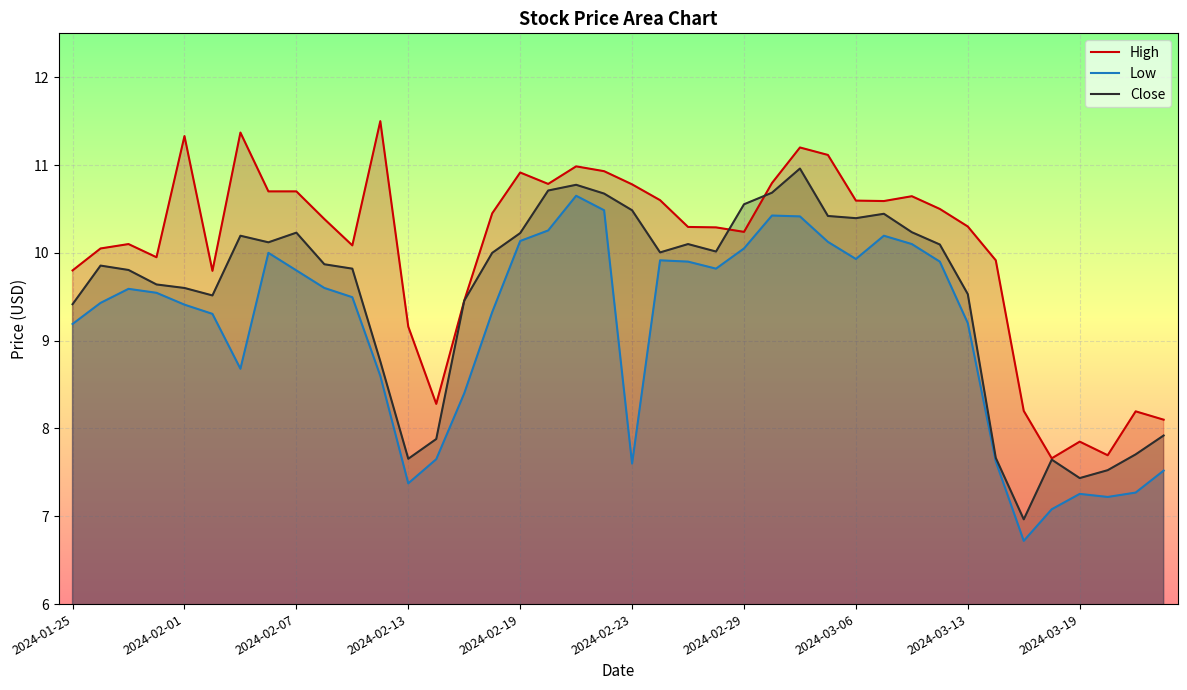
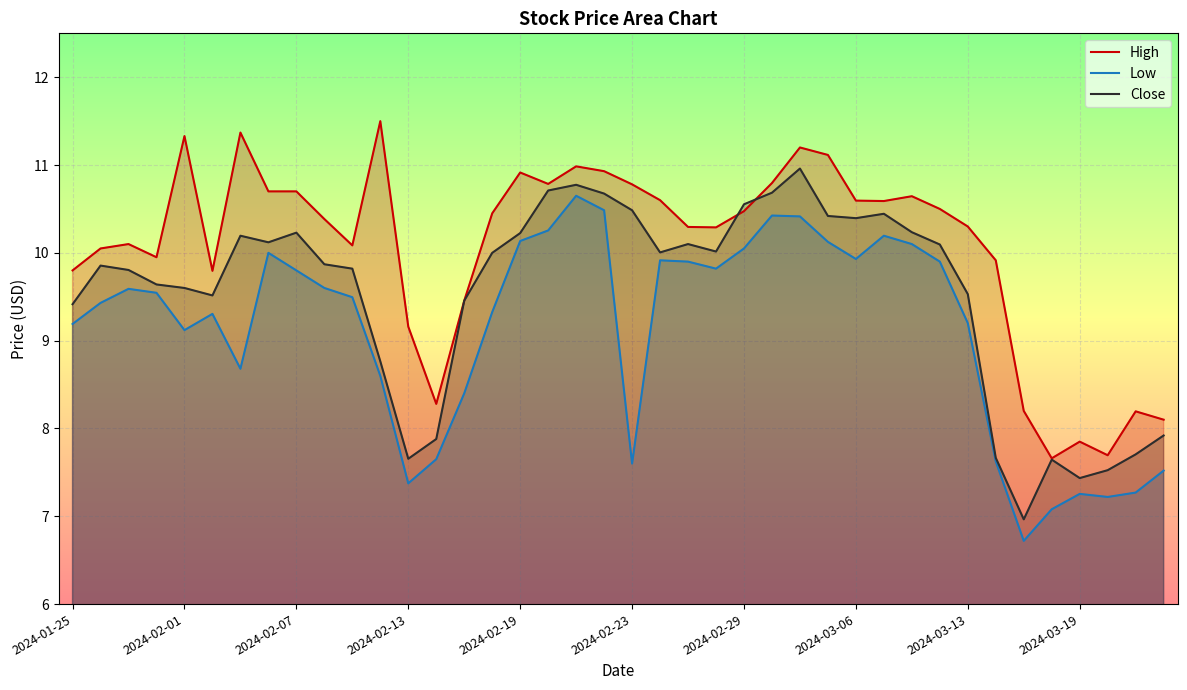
Low, 2024-02-01: 9.4 -> 9.1
High, 2024-02-29: 10.2 -> 10.5
